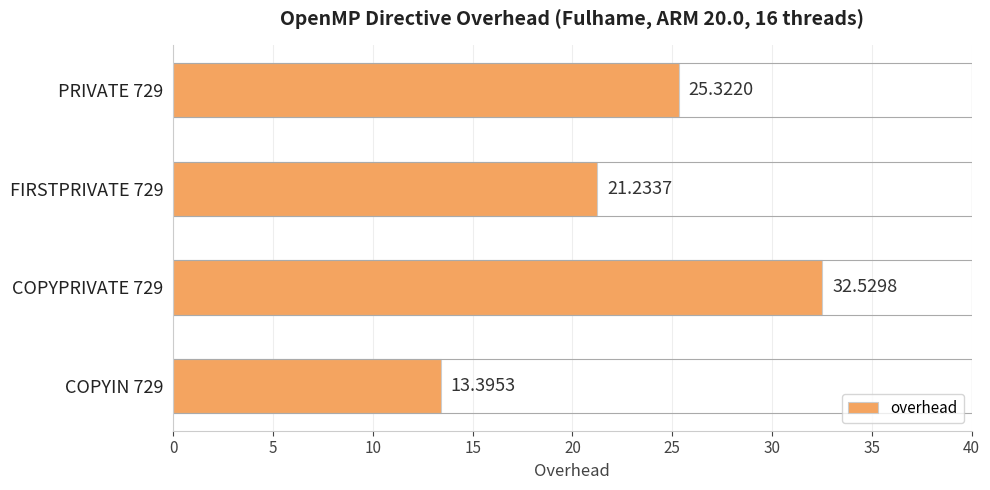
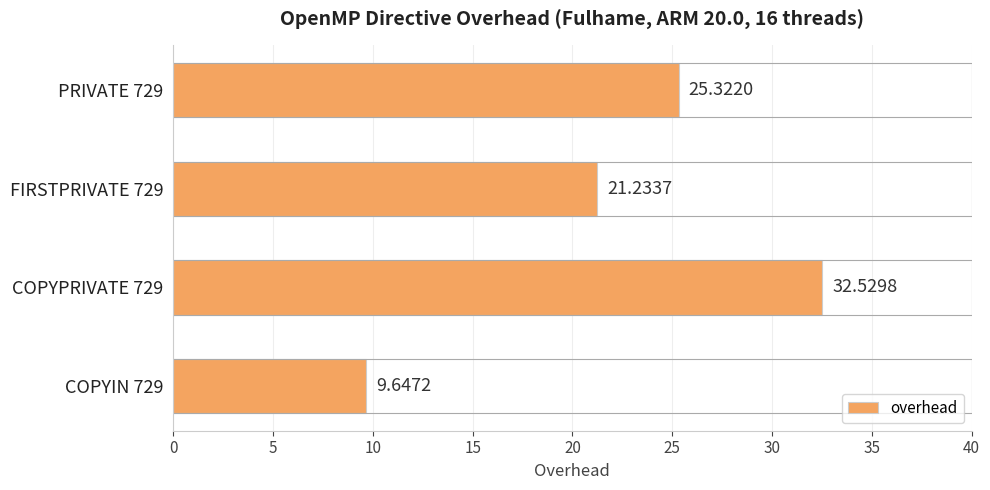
COPYIN 729: 13.3953 -> 9.6472
